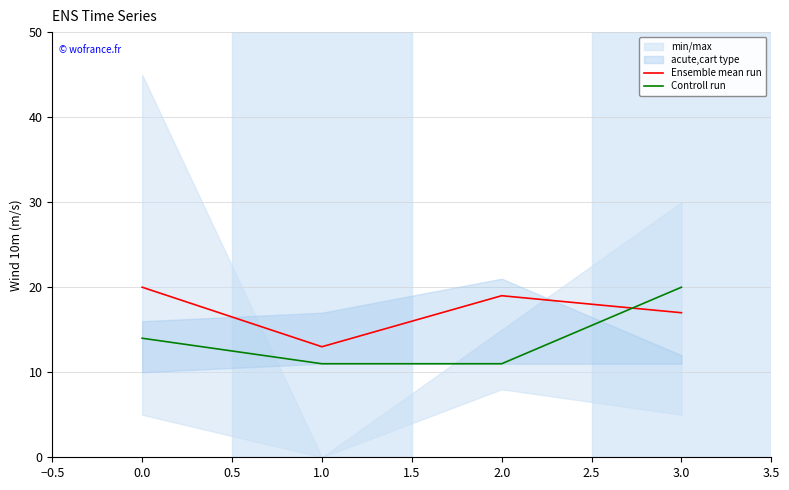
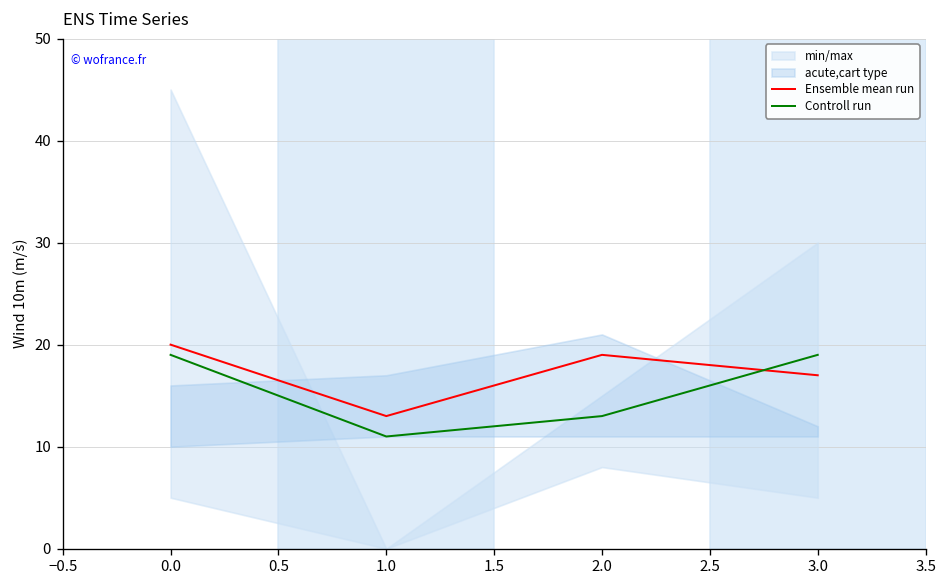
Controll run, 0.0: 14 -> 19
Controll run, 2.0: 11 -> 13
Controll run, 3.0: 20 -> 19
